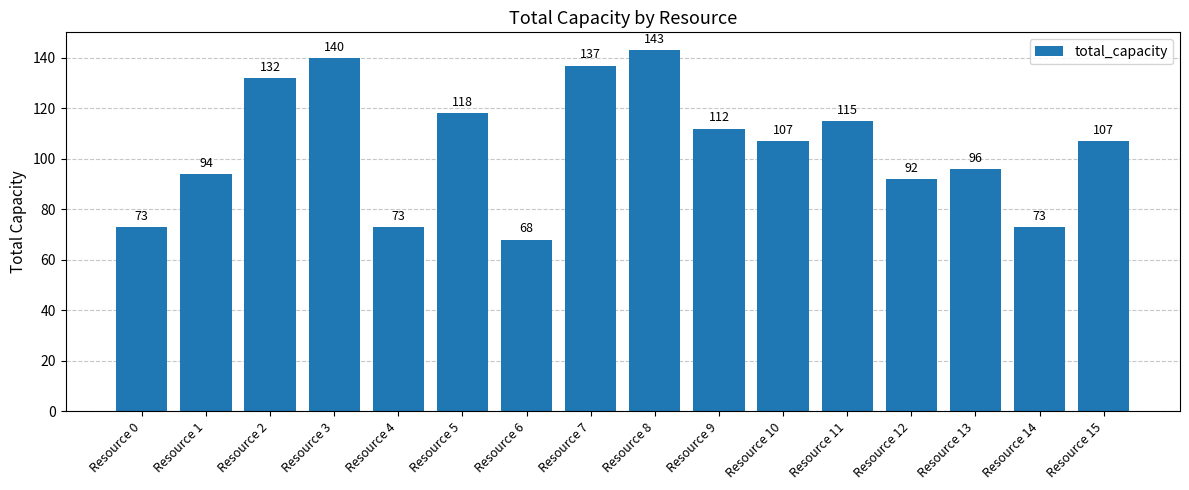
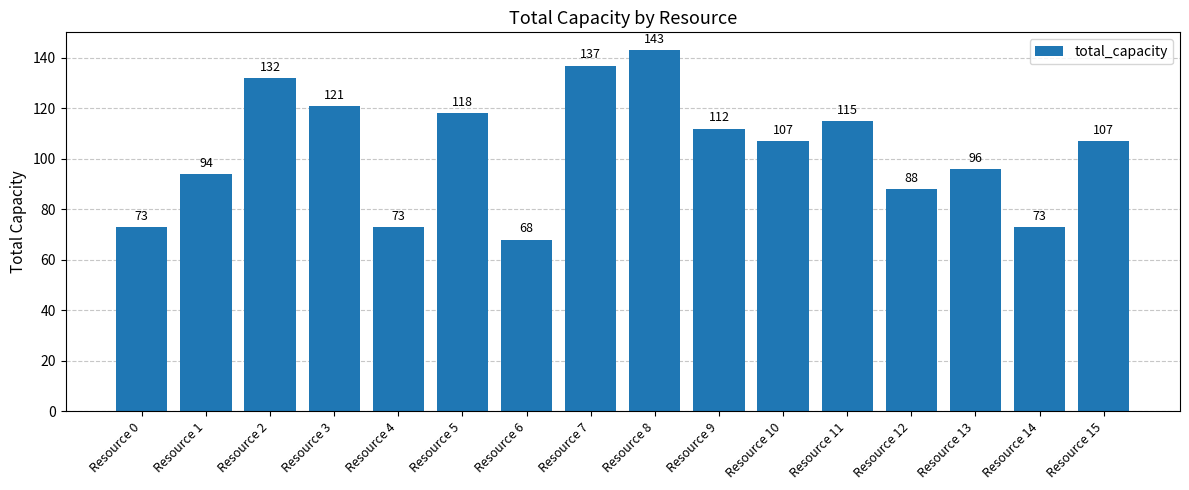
Resource 3: 140 -> 121
Resource 12: 92 -> 88
